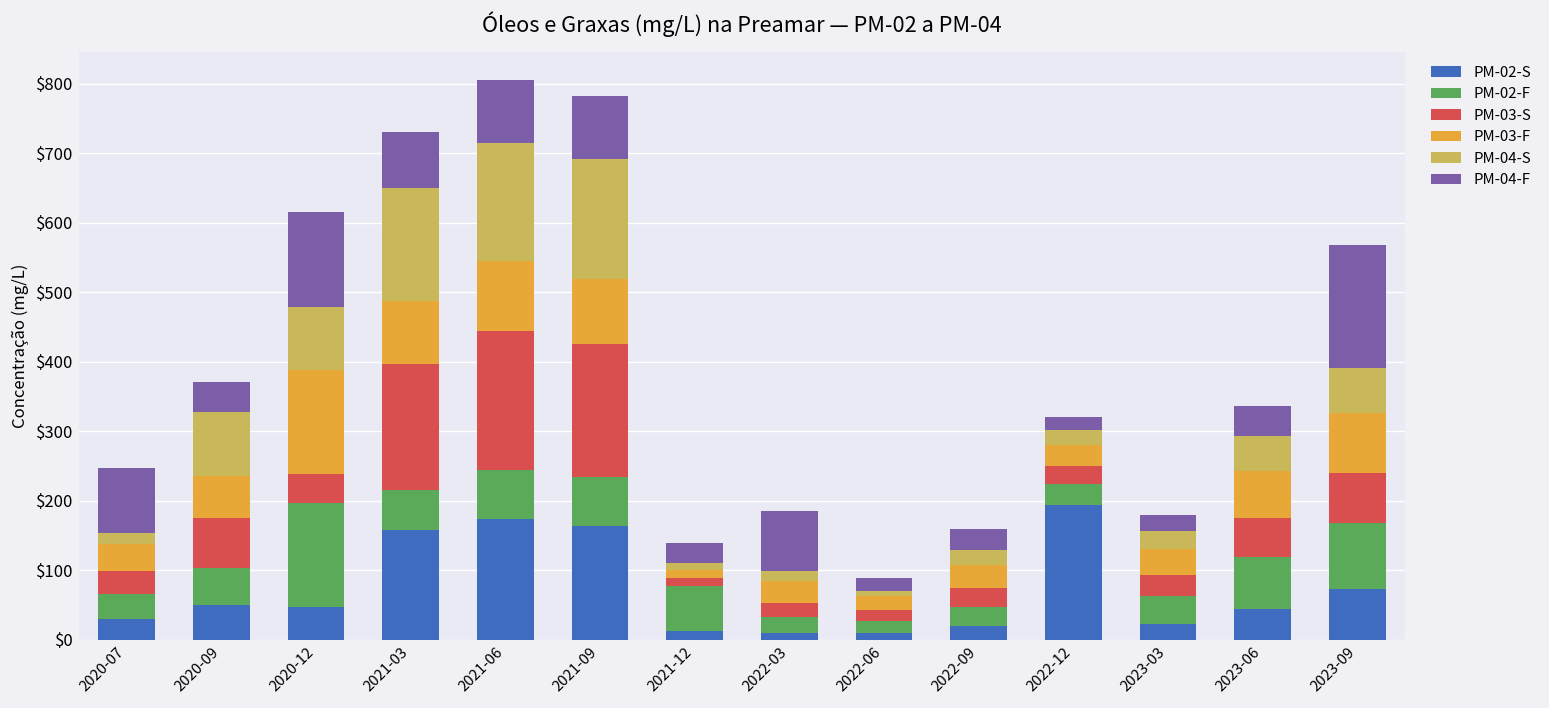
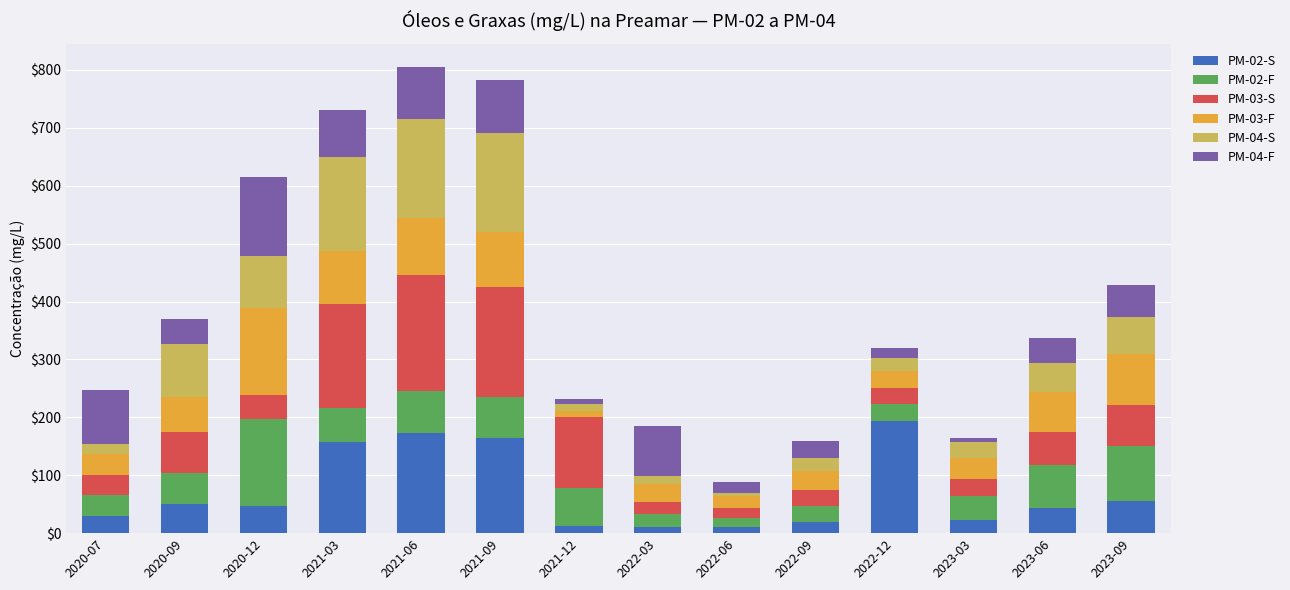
PM-03-S, 2021-12: $10 -> $120
PM-04-F, 2021-12: $30 -> $10
PM-04-F, 2023-03: $20 -> $10
PM-02-S, 2023-09: $70 -> $60
PM-04-F, 2023-09: $180 -> $60
